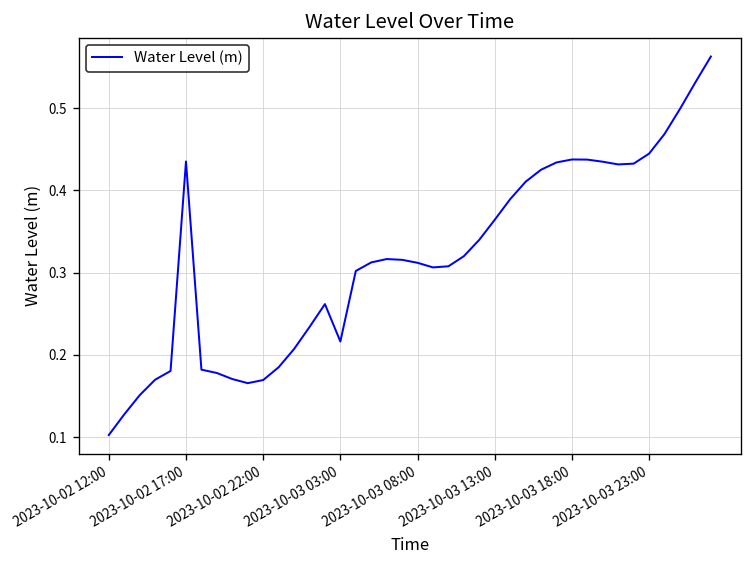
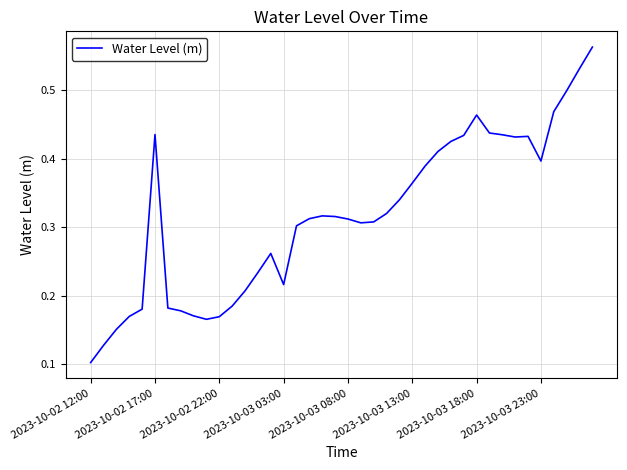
2023-10-03 18:00: 0.44 -> 0.46
2023-10-03 23:00: 0.44 -> 0.40
